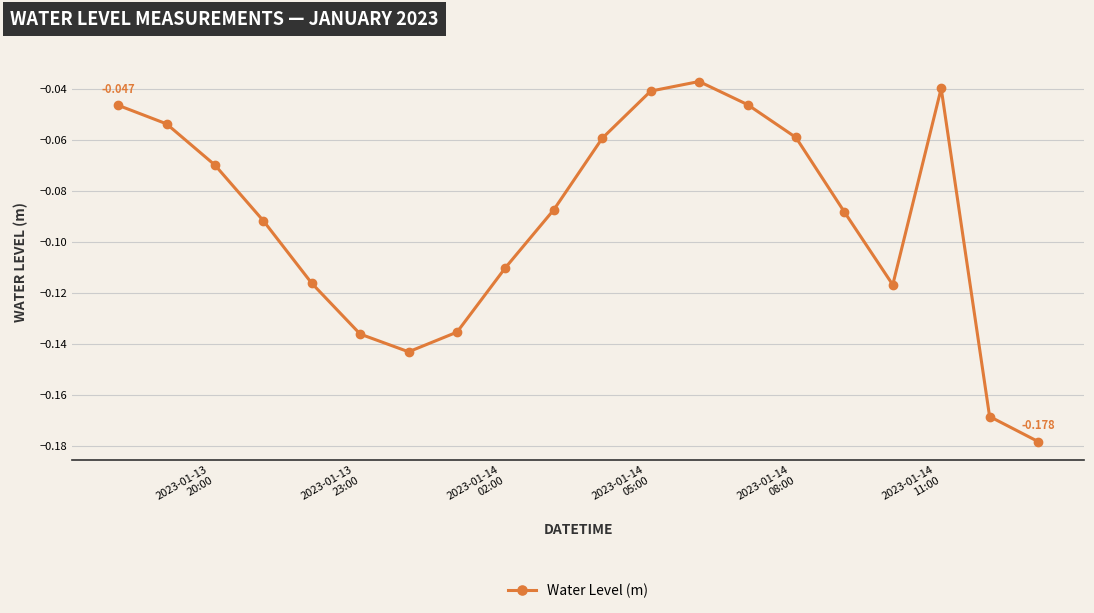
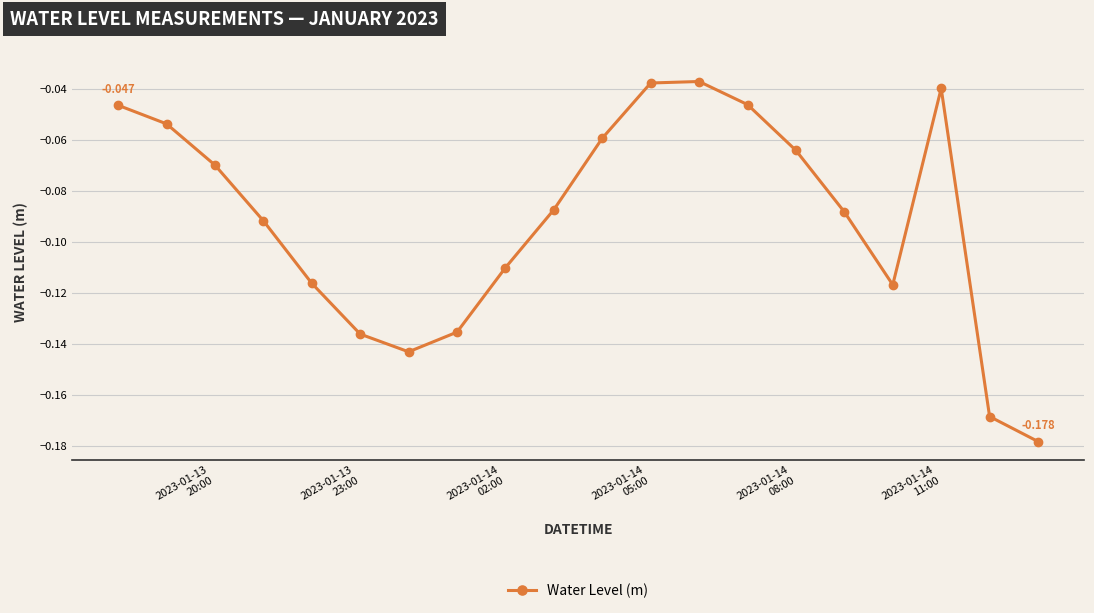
2023-01-14 05:00: -0.041 -> -0.038
2023-01-14 08:00: -0.059 -> -0.064
